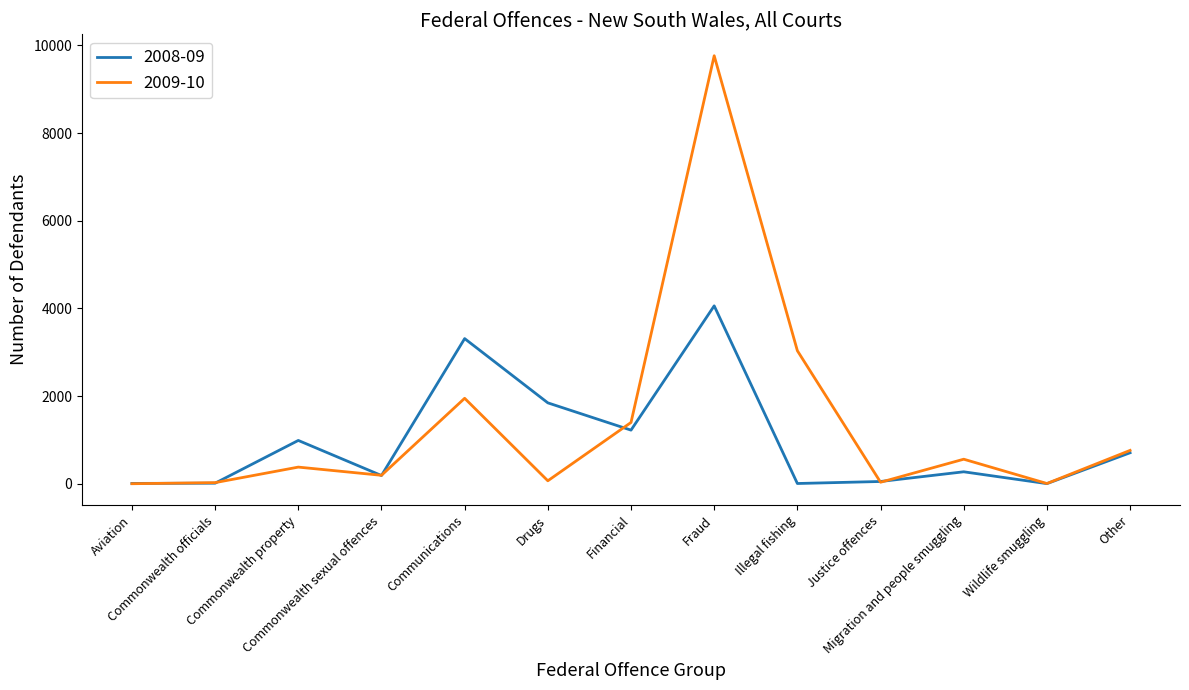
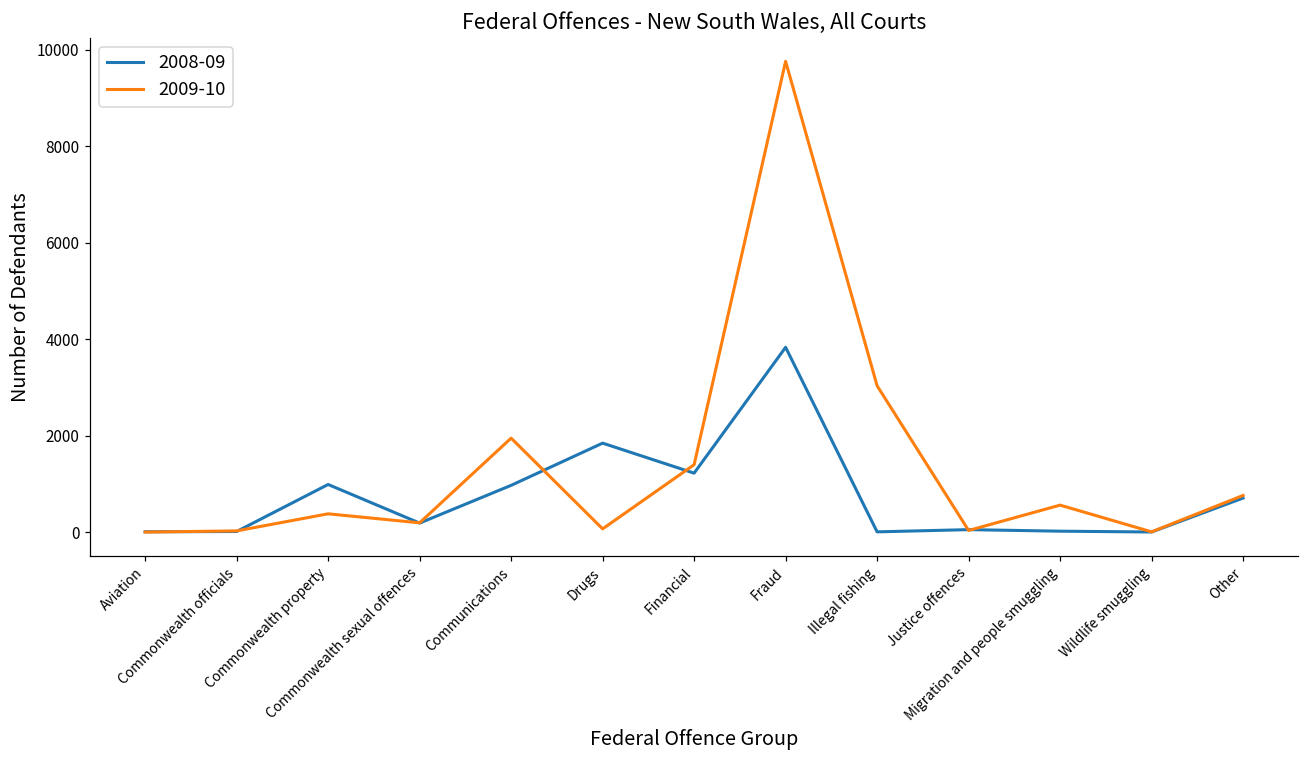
2008-09, Communications: 3300 -> 1000
2008-09, Fraud: 4100 -> 3800
2008-09, Migration and people smuggling: 300 -> 0
